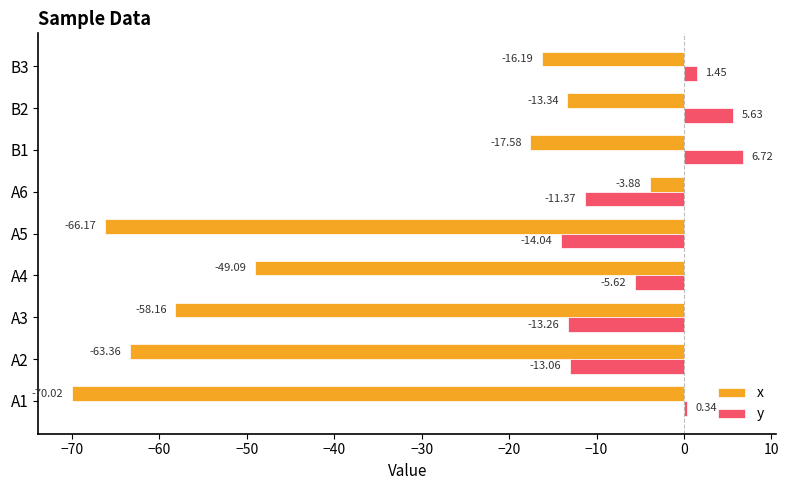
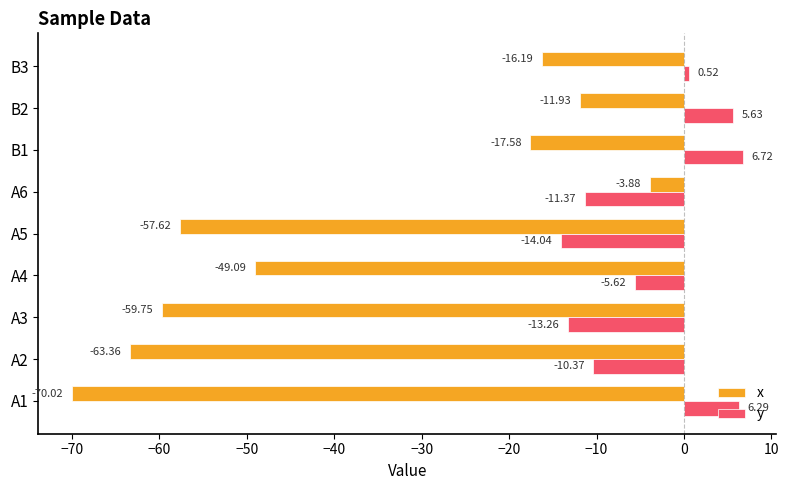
y, B3: 1.45 -> 0.52
x, B2: -13.34 -> -11.93
x, A5: -66.17 -> -57.62
x, A3: -58.16 -> -59.75
y, A2: -13.06 -> -10.37
y, A1: 0.34 -> 6.29
